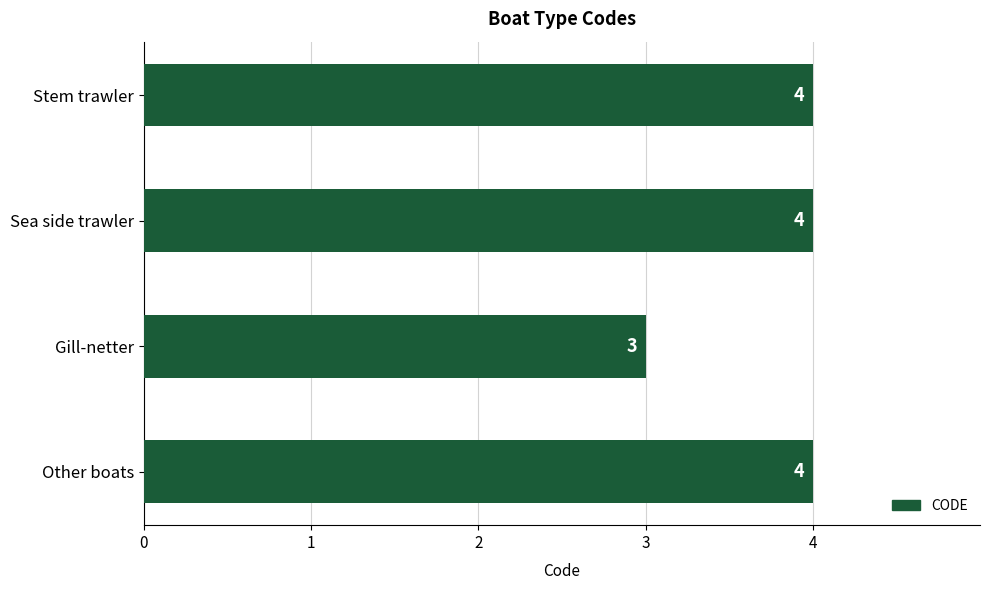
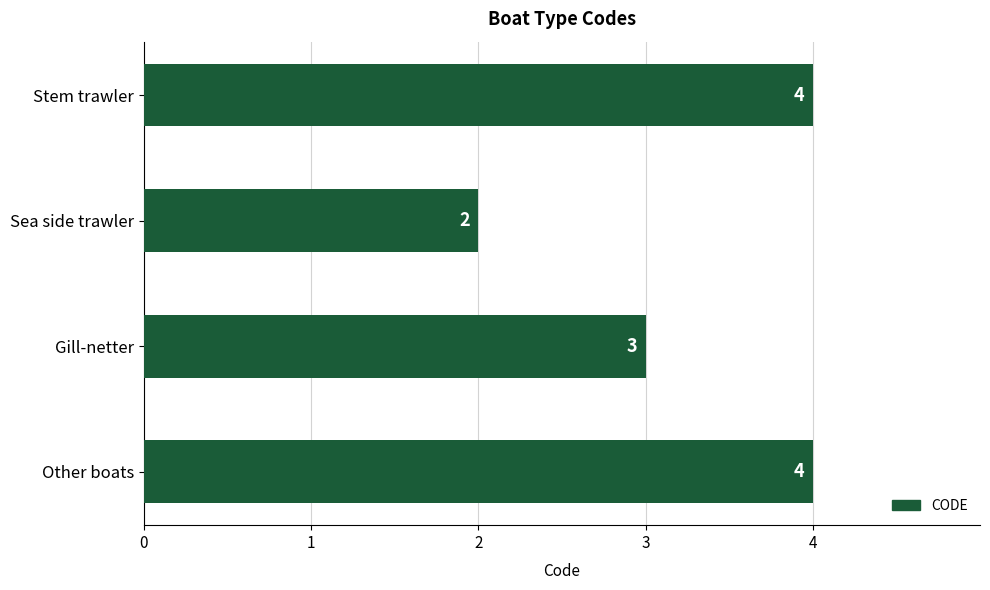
Sea side trawler: 4 -> 2
